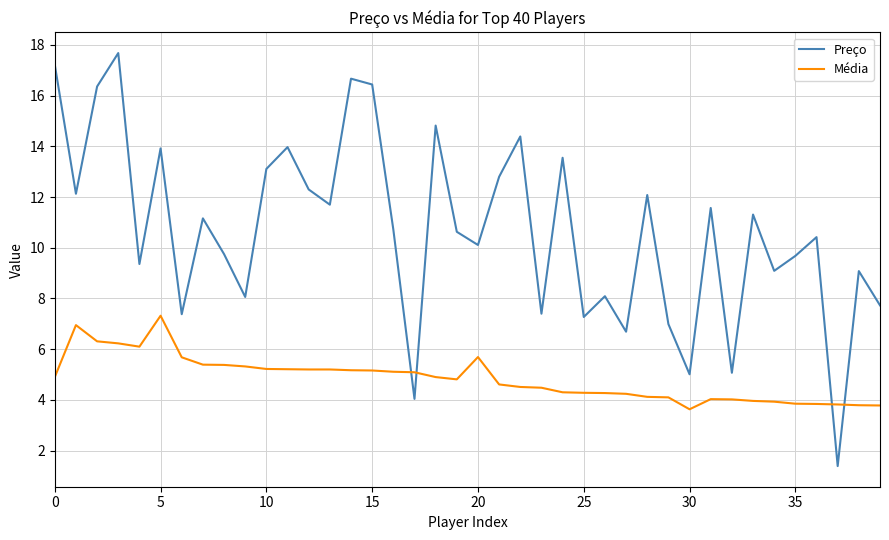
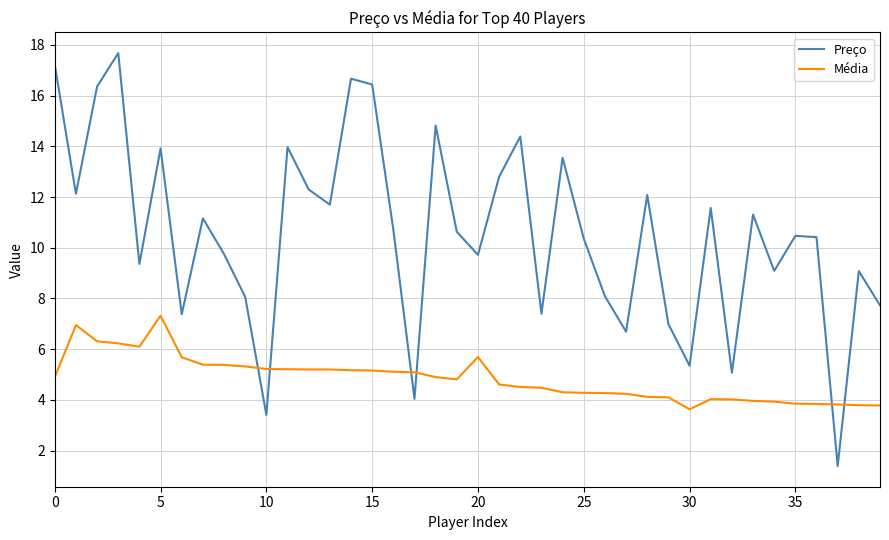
Preço, 10: 13.1 -> 3.4
Preço, 20: 10.1 -> 9.7
Preço, 25: 7.3 -> 10.4
Preço, 30: 5.0 -> 5.4
Preço, 35: 9.7 -> 10.5
